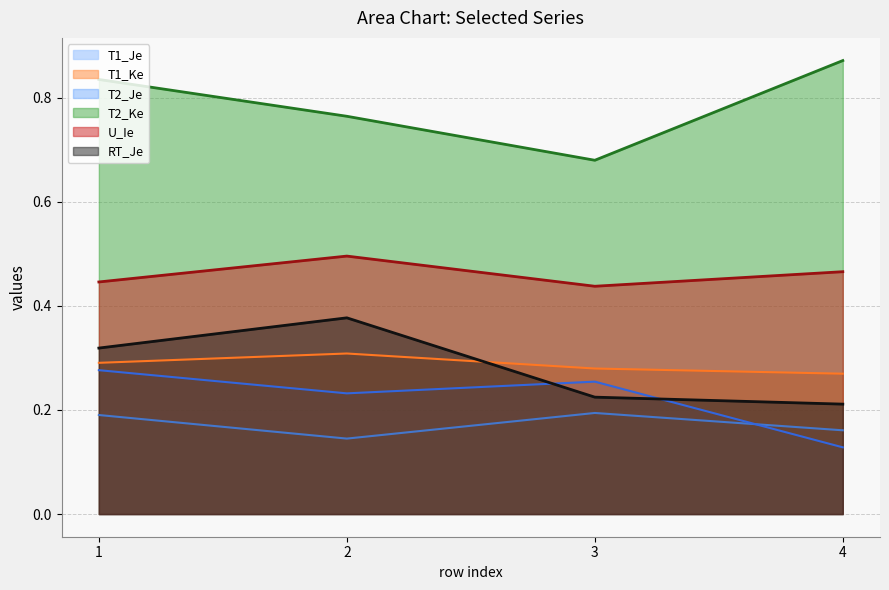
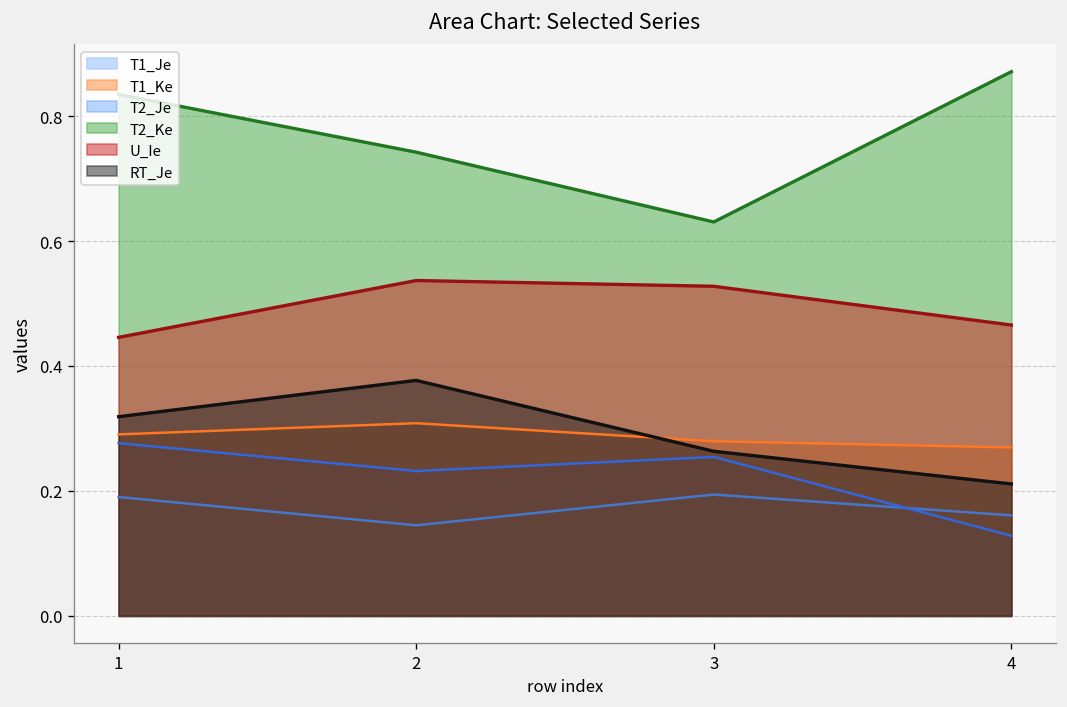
T2_Ke, 2: 0.76 -> 0.74
U_Ie, 2: 0.50 -> 0.54
T2_Ke, 3: 0.68 -> 0.63
U_Ie, 3: 0.44 -> 0.53
RT_Je, 3: 0.22 -> 0.26
